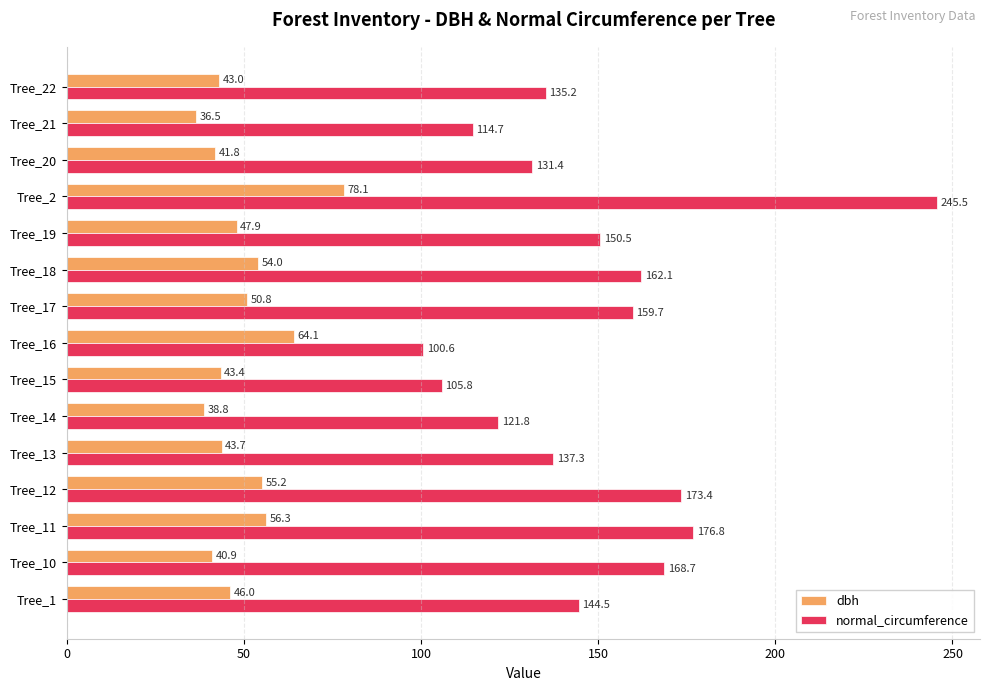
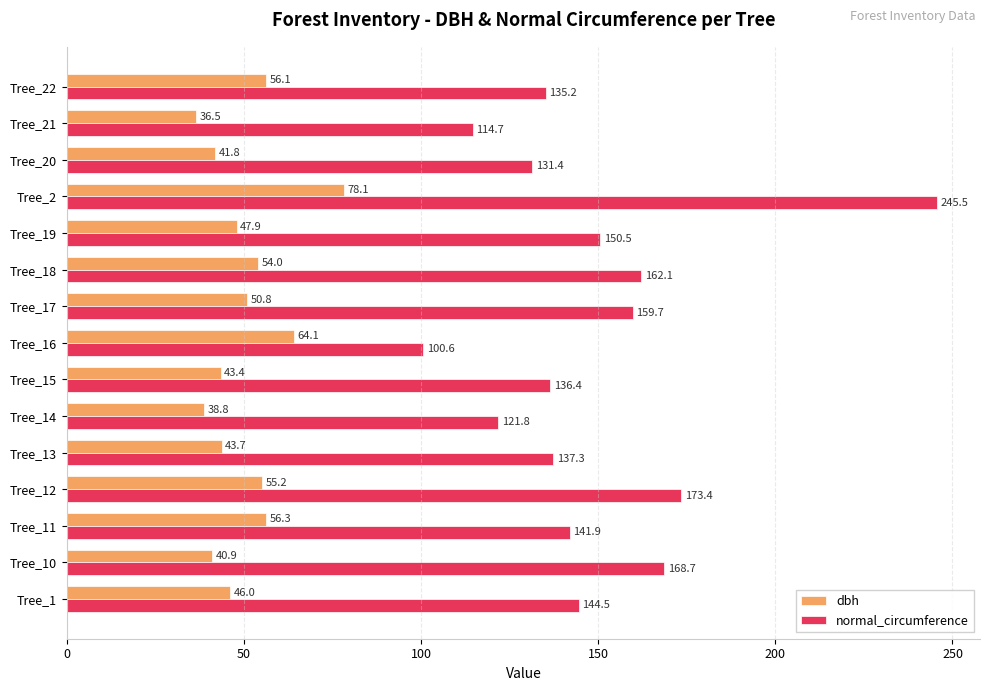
dbh, Tree_22: 43.0 -> 56.1
normal_circumference, Tree_15: 105.8 -> 136.4
normal_circumference, Tree_11: 176.8 -> 141.9
